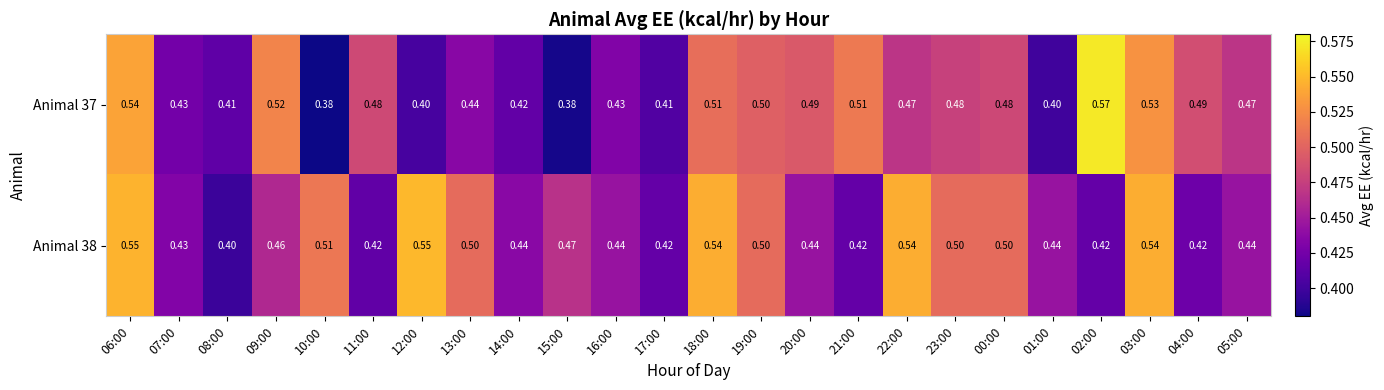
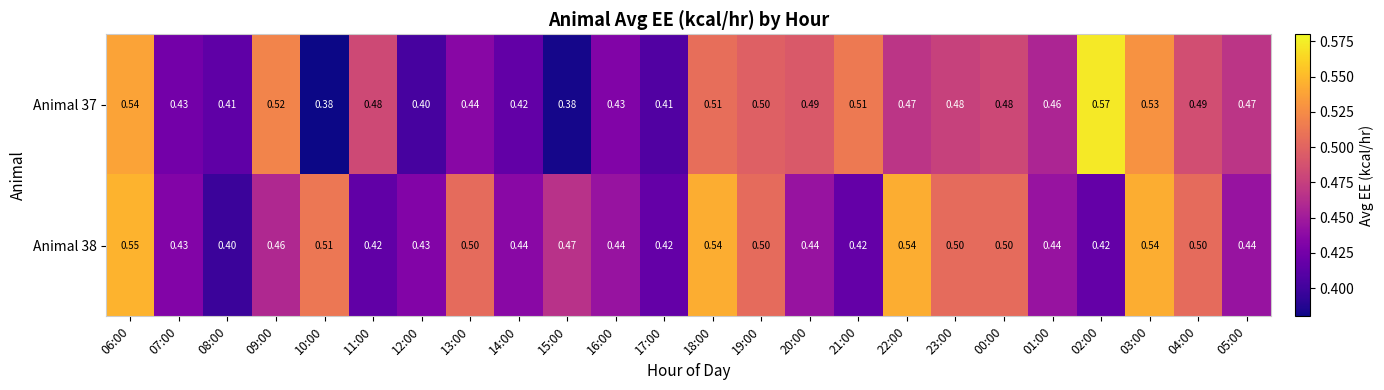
Animal 37, 01:00: 0.40 -> 0.46
Animal 38, 12:00: 0.55 -> 0.43
Animal 38, 04:00: 0.42 -> 0.50
